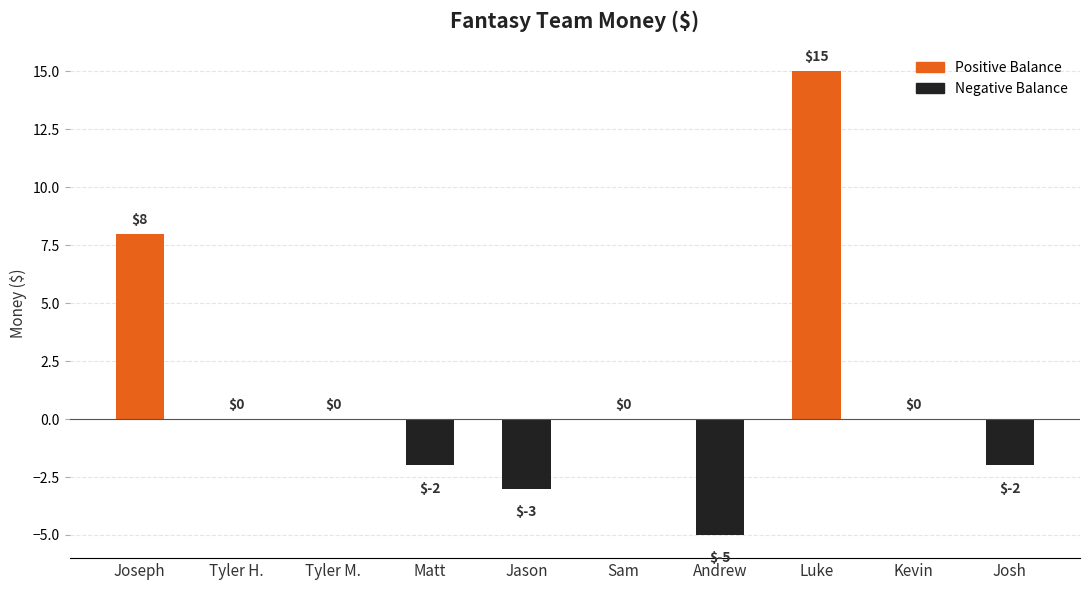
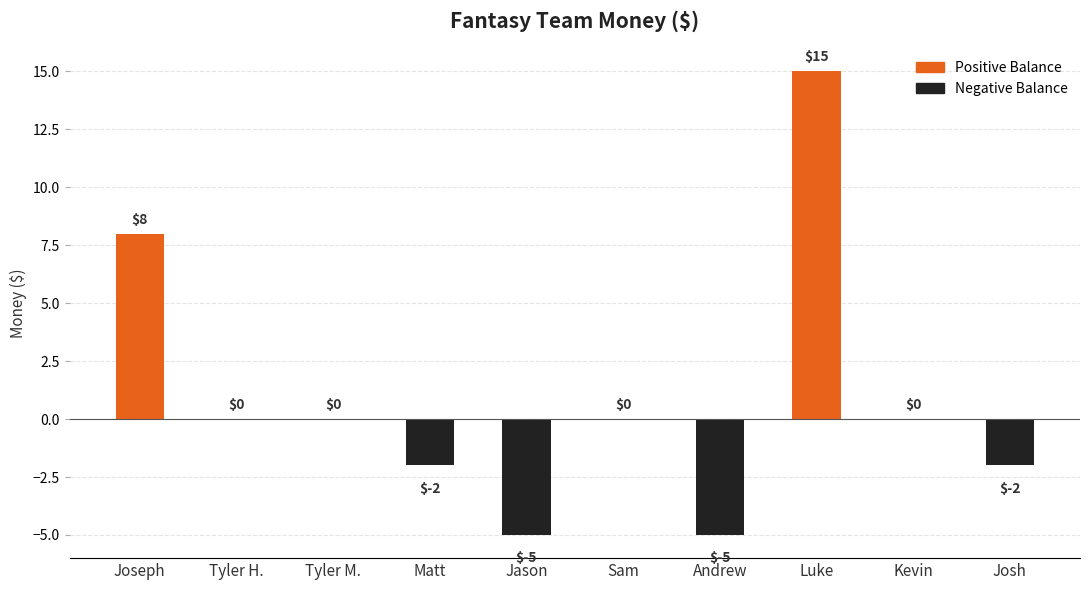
Jason: $-3 -> $-5
